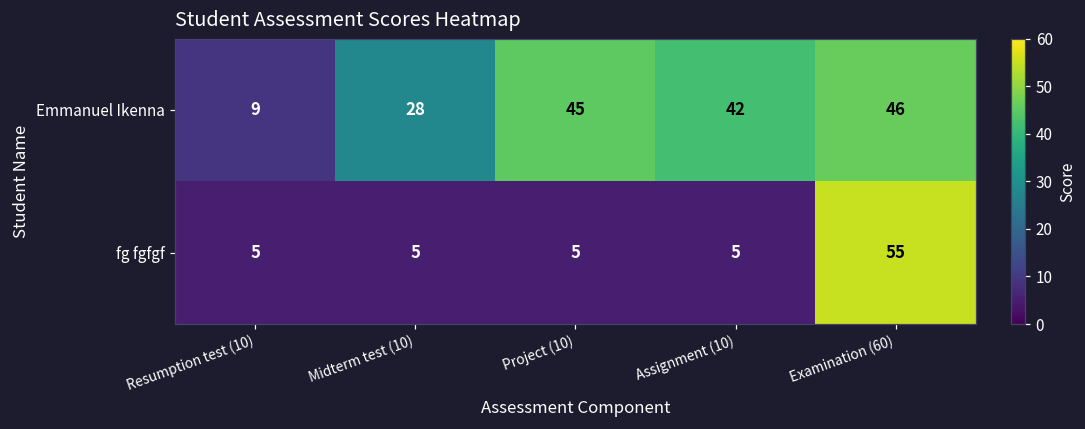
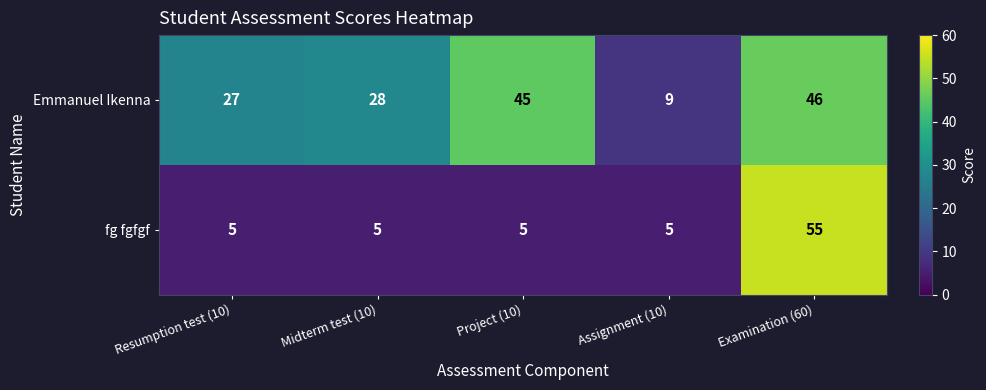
Emmanuel Ikenna, Resumption test (10): 9 -> 27
Emmanuel Ikenna, Assignment (10): 42 -> 9
